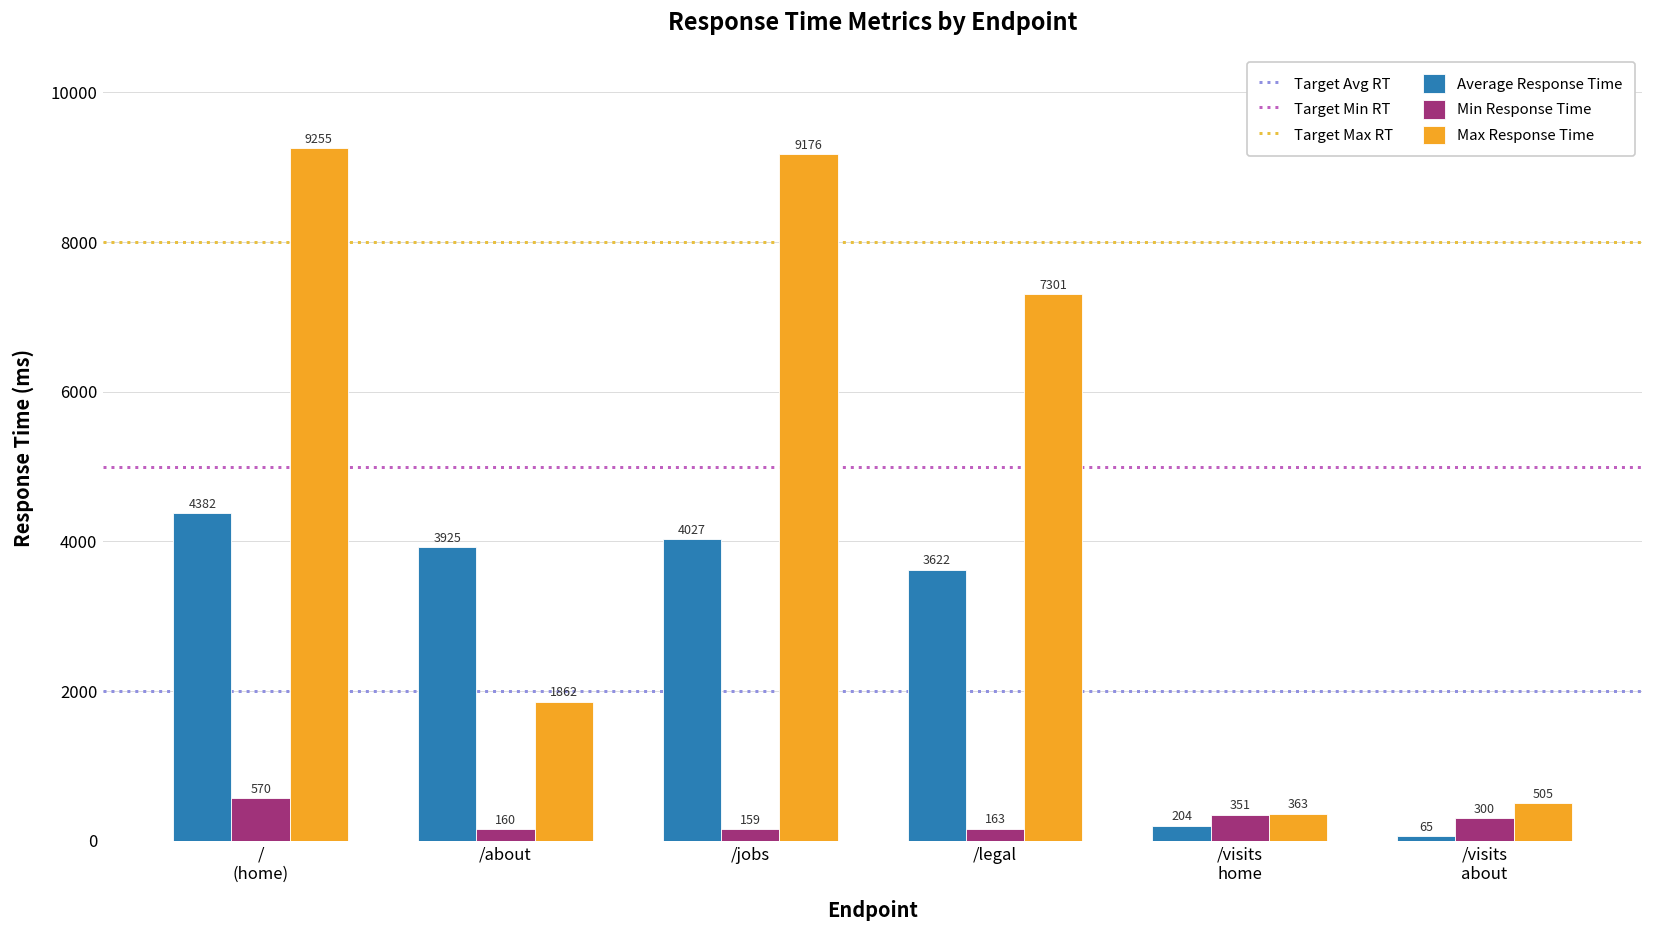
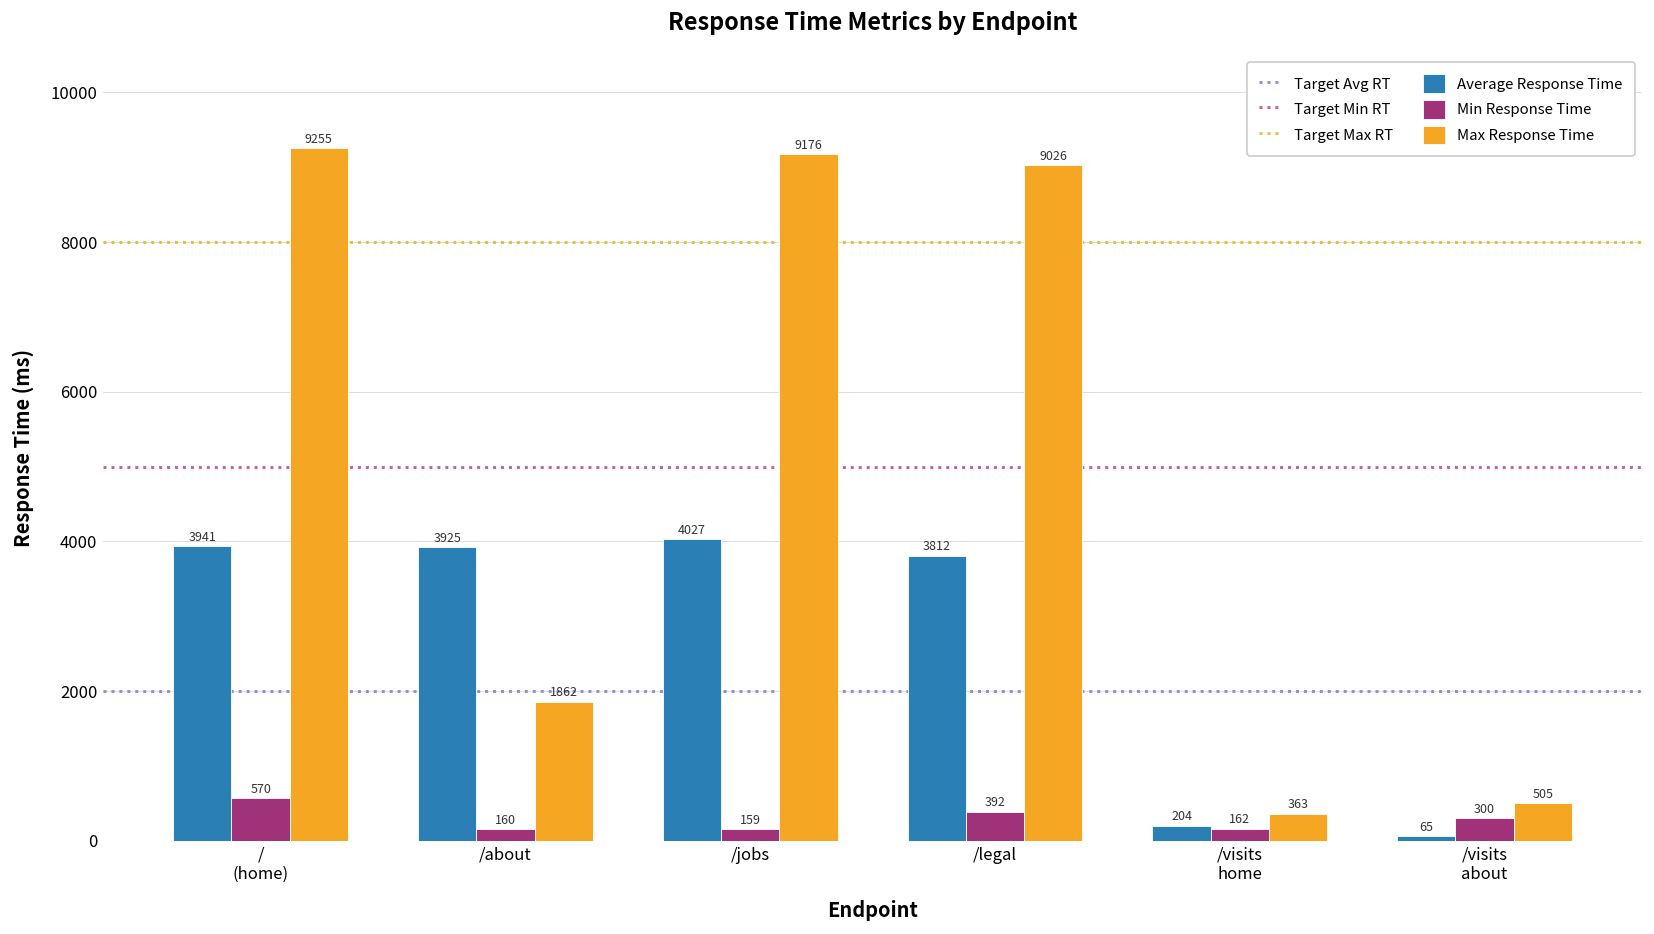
Average Response Time, / (home): 4382 -> 3941
Average Response Time, /legal: 3622 -> 3812
Min Response Time, /legal: 163 -> 392
Max Response Time, /legal: 7301 -> 9026
Min Response Time, /visits home: 351 -> 162
